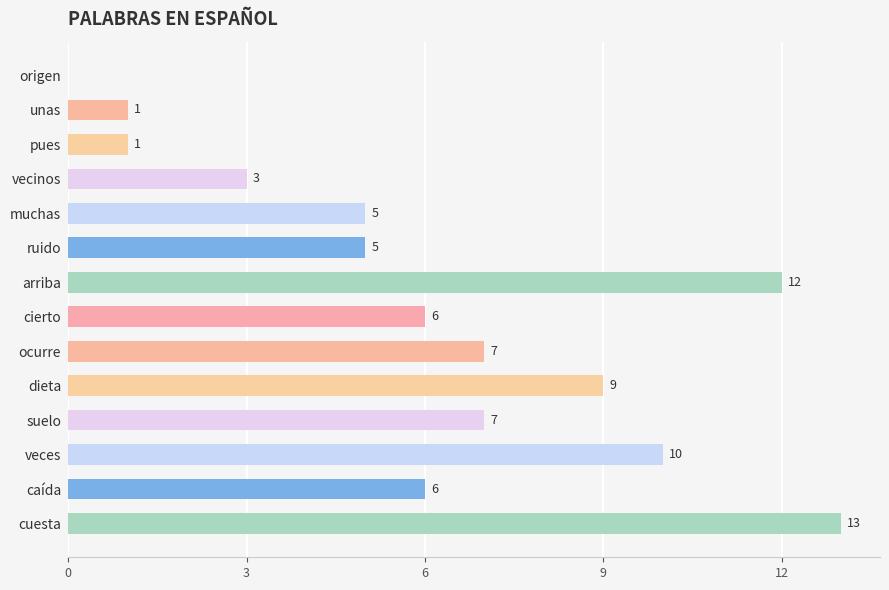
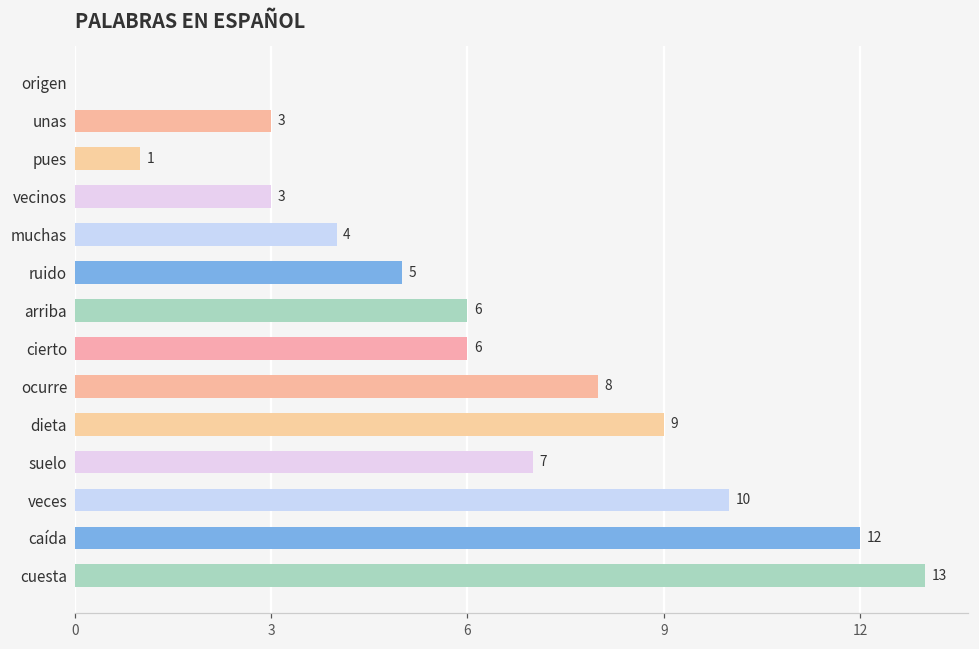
unas: 1 -> 3
muchas: 5 -> 4
arriba: 12 -> 6
ocurre: 7 -> 8
caída: 6 -> 12
